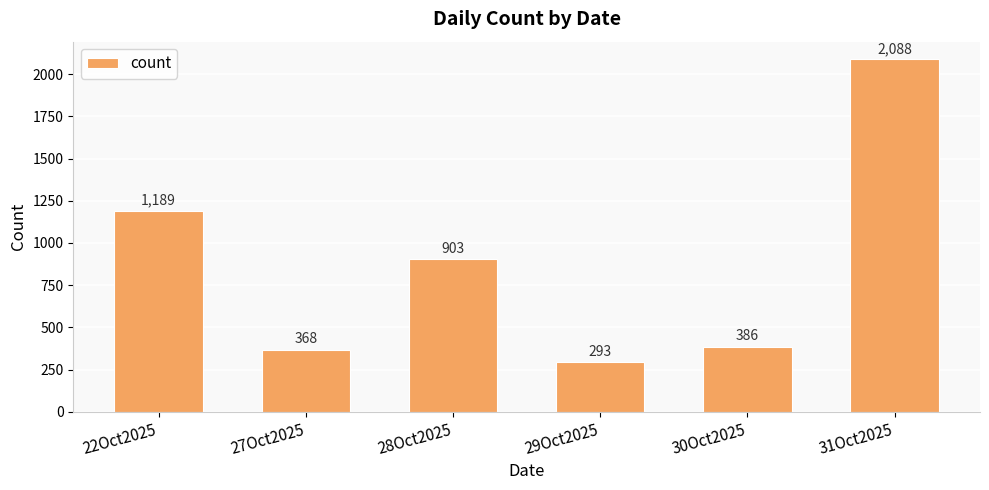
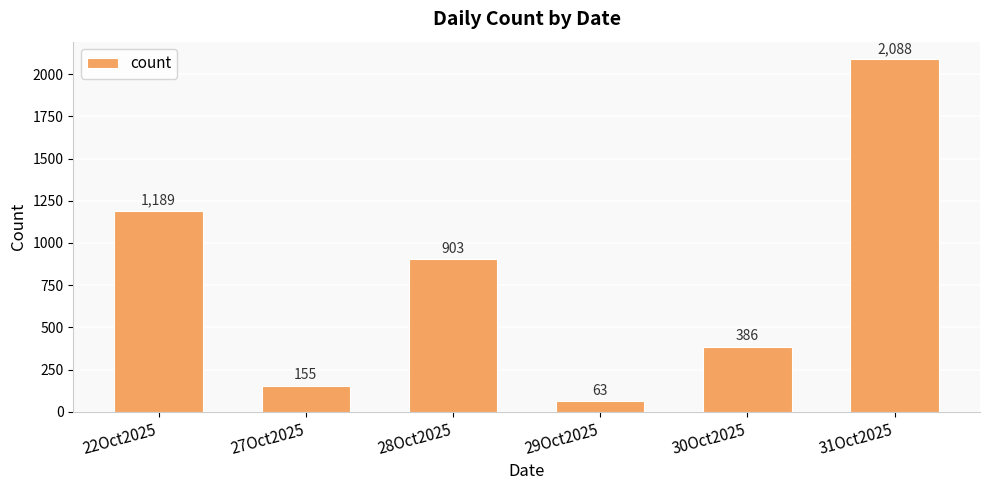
27Oct2025: 368 -> 155
29Oct2025: 293 -> 63
